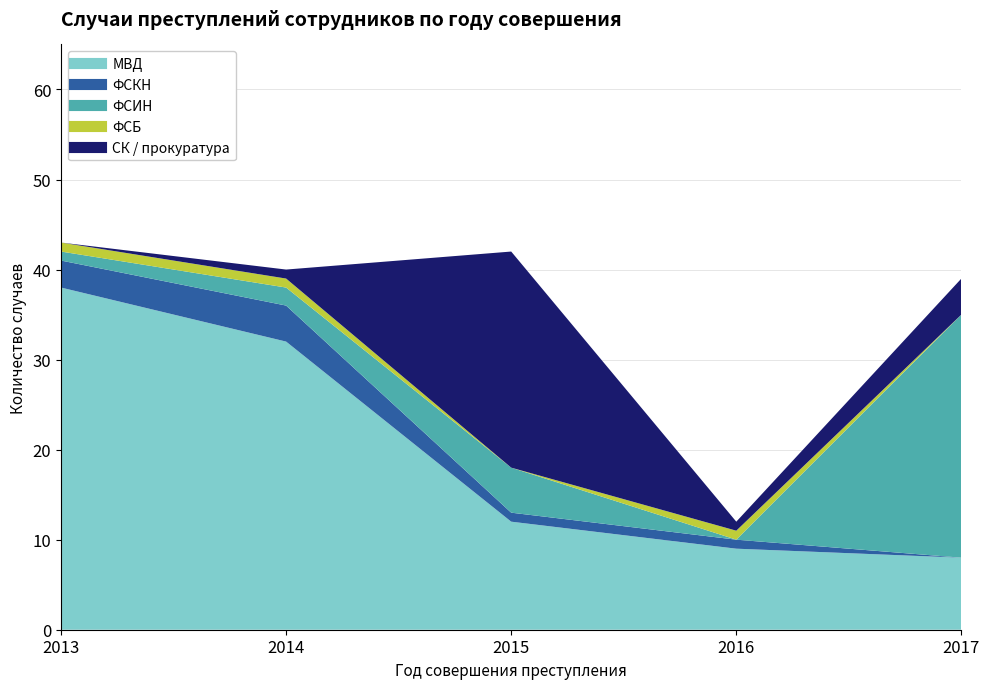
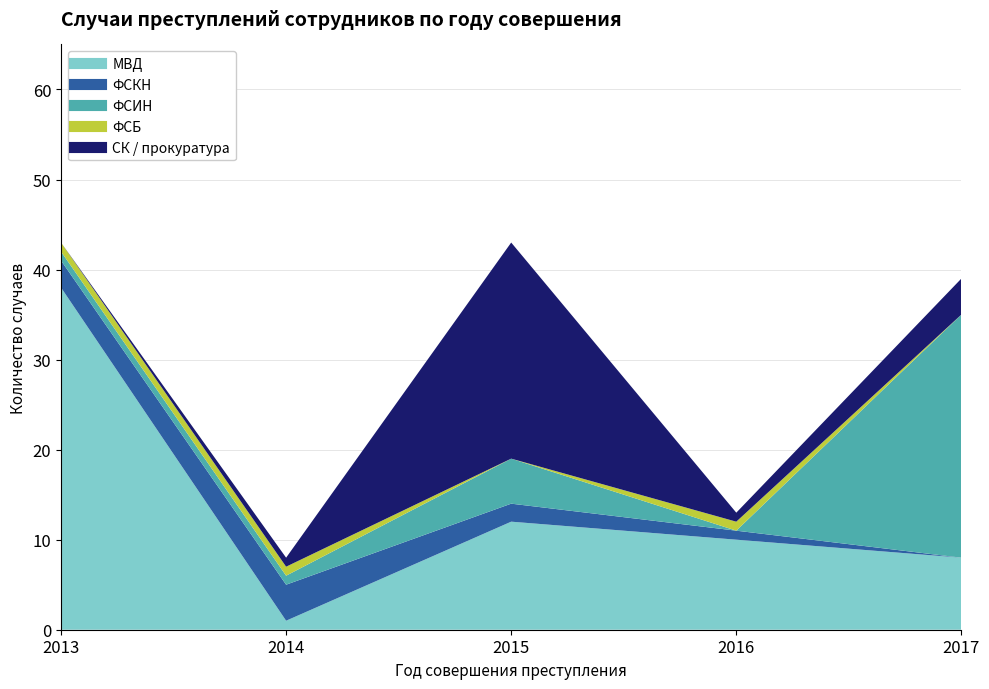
МВД, 2014: 32 -> 1
ФСИН, 2014: 2 -> 1
ФСКН, 2015: 1 -> 2
МВД, 2016: 9 -> 10
